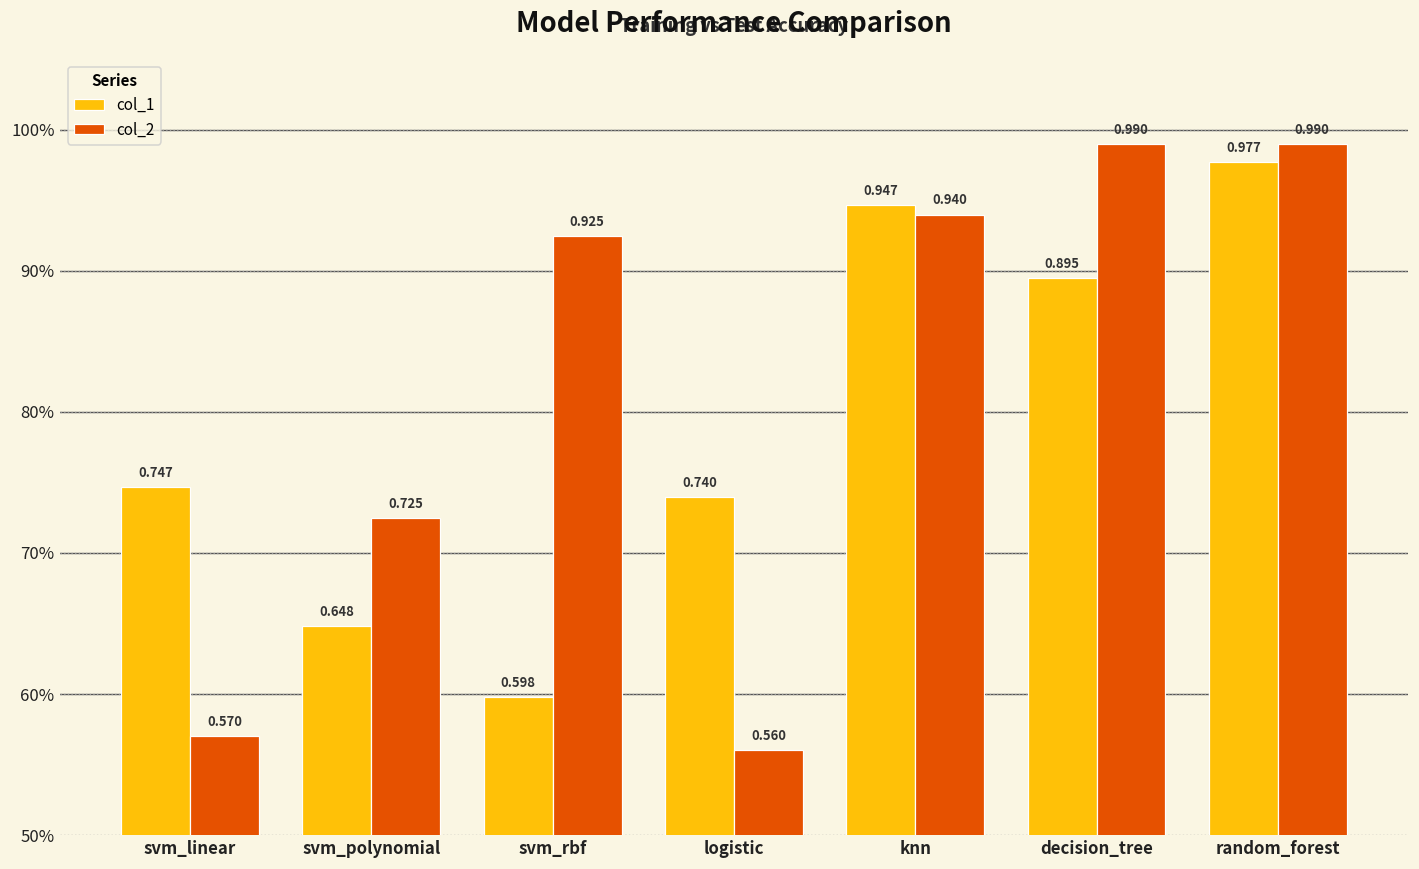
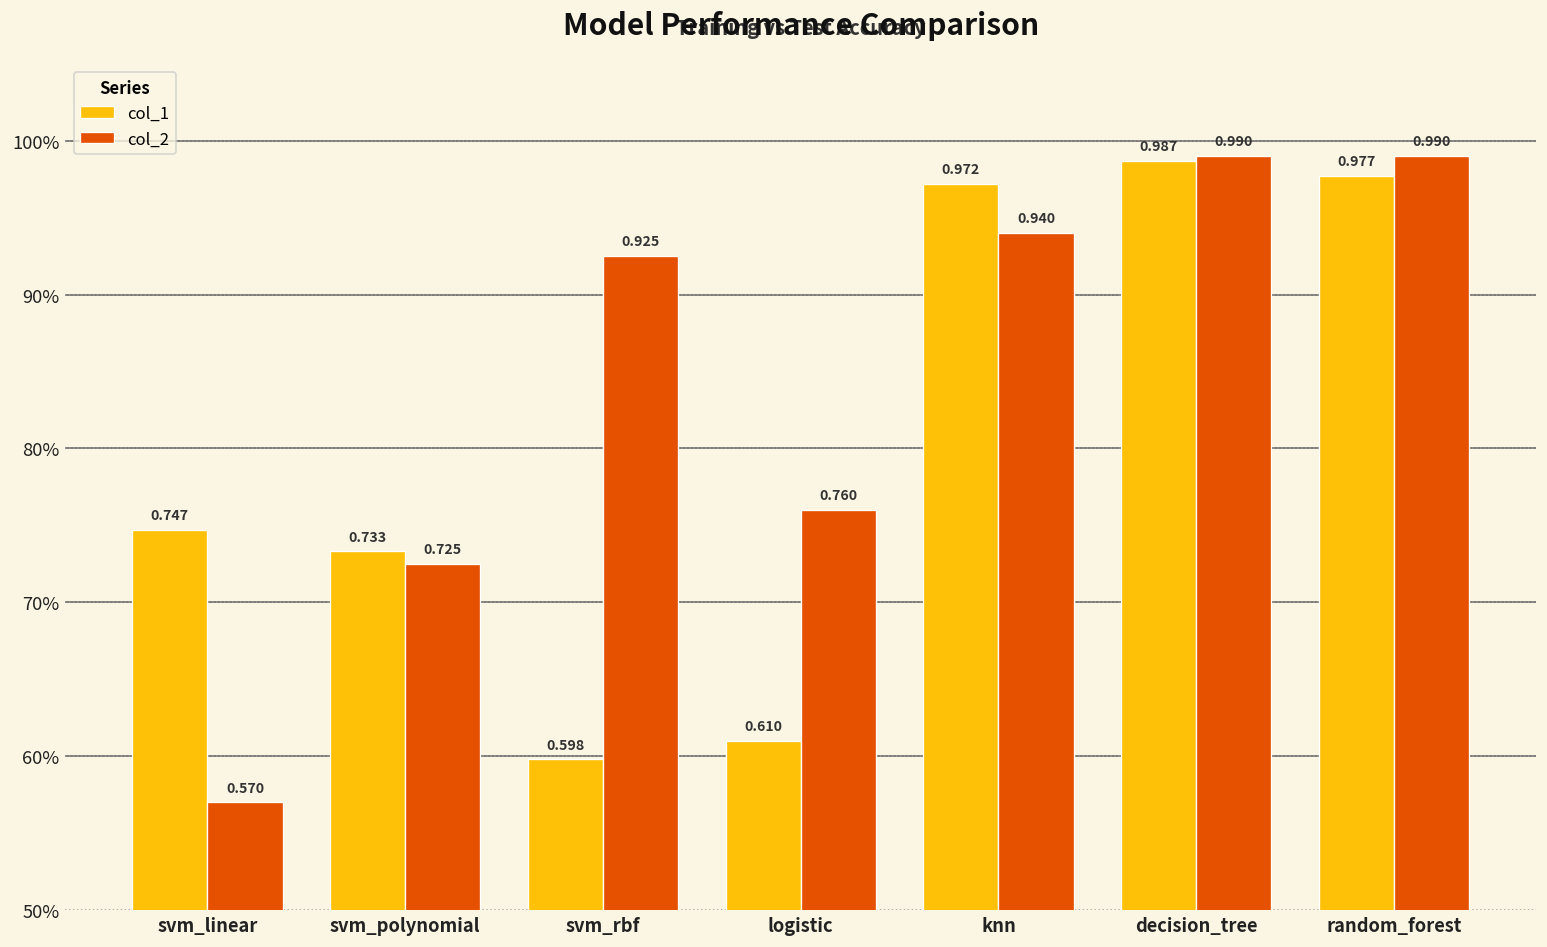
col_1, svm_polynomial: 0.648 -> 0.733
col_1, logistic: 0.740 -> 0.610
col_2, logistic: 0.560 -> 0.760
col_1, knn: 0.947 -> 0.972
col_1, decision_tree: 0.895 -> 0.987
